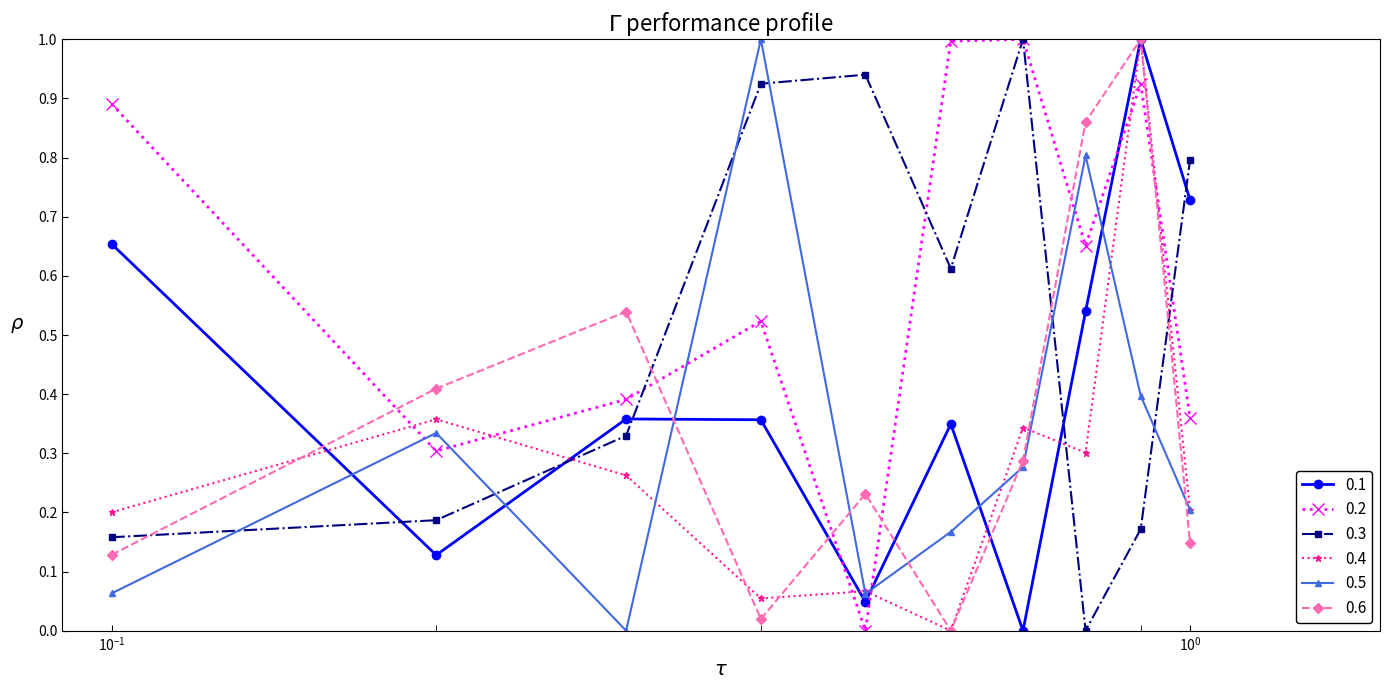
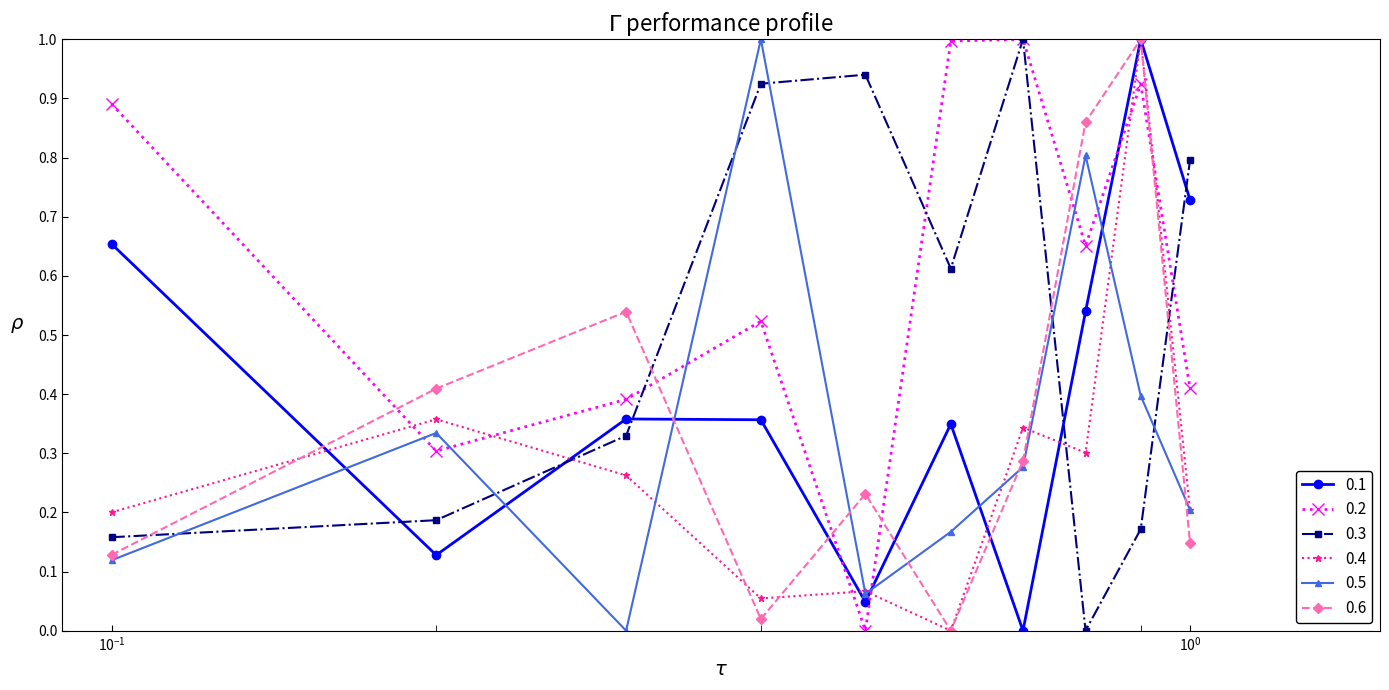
0.5, 10^-1: 0.06 -> 0.12
0.2, 10^0: 0.36 -> 0.41
